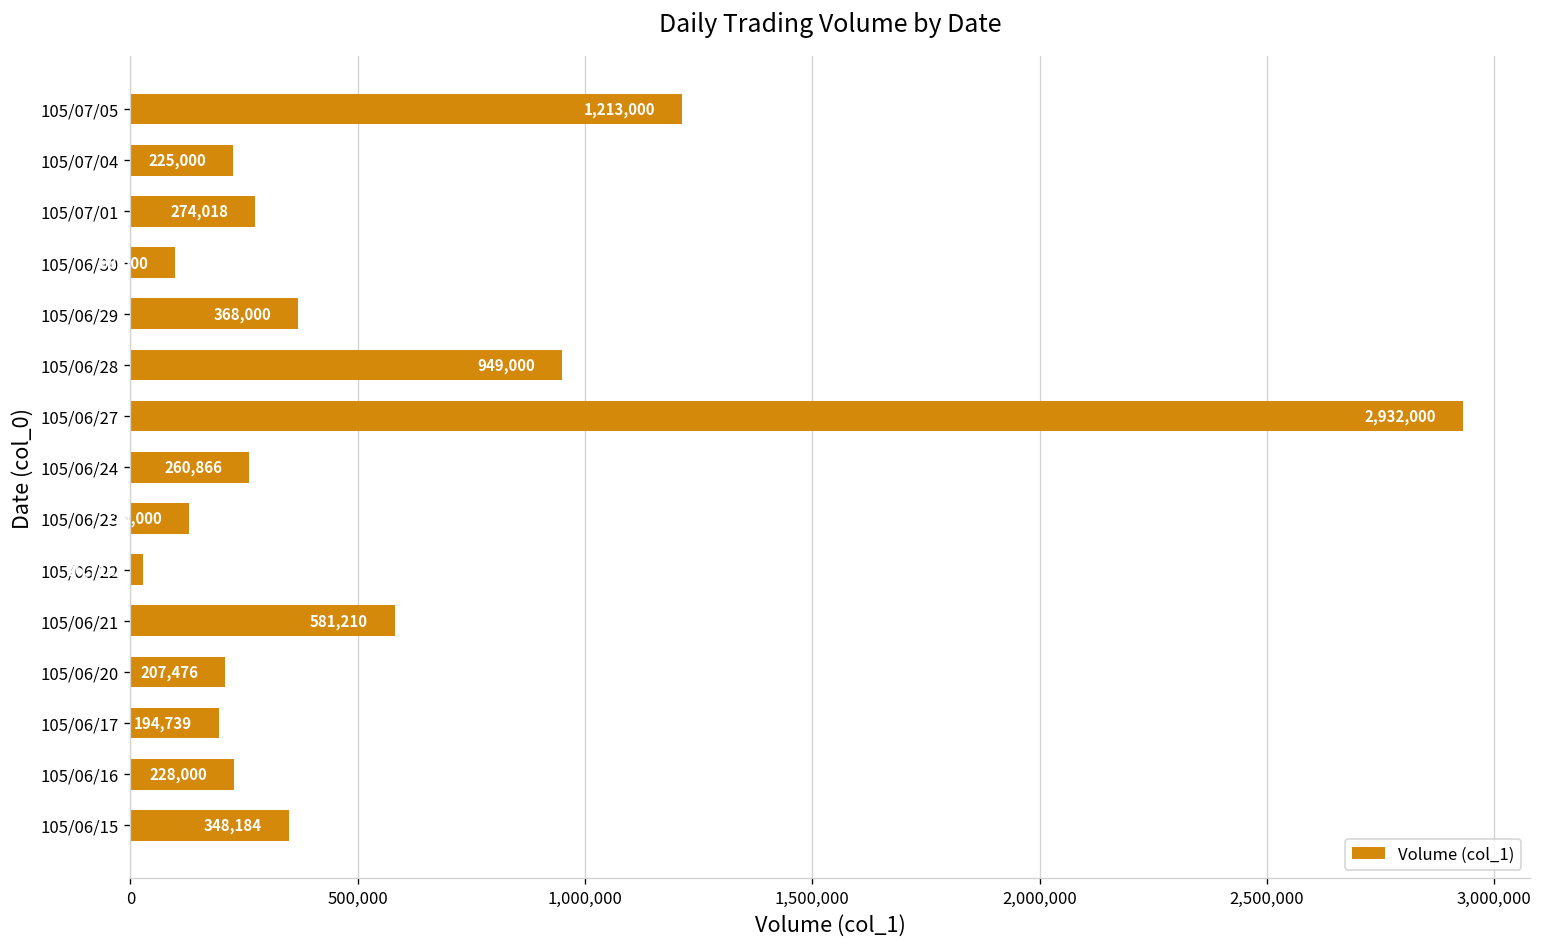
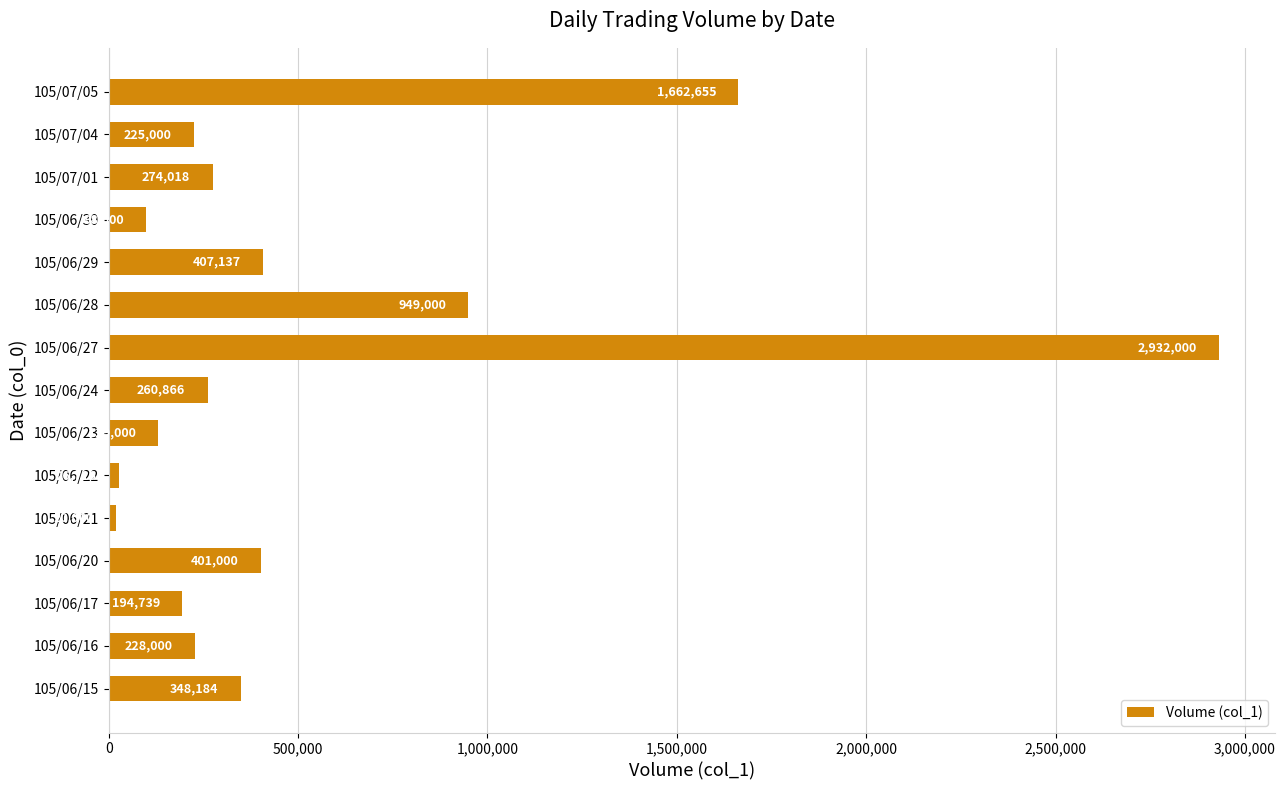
105/07/05: 1,213,000 -> 1,662,655
105/06/29: 368,000 -> 407,137
105/06/21: 580,000 -> 20,000
105/06/20: 207,476 -> 401,000
